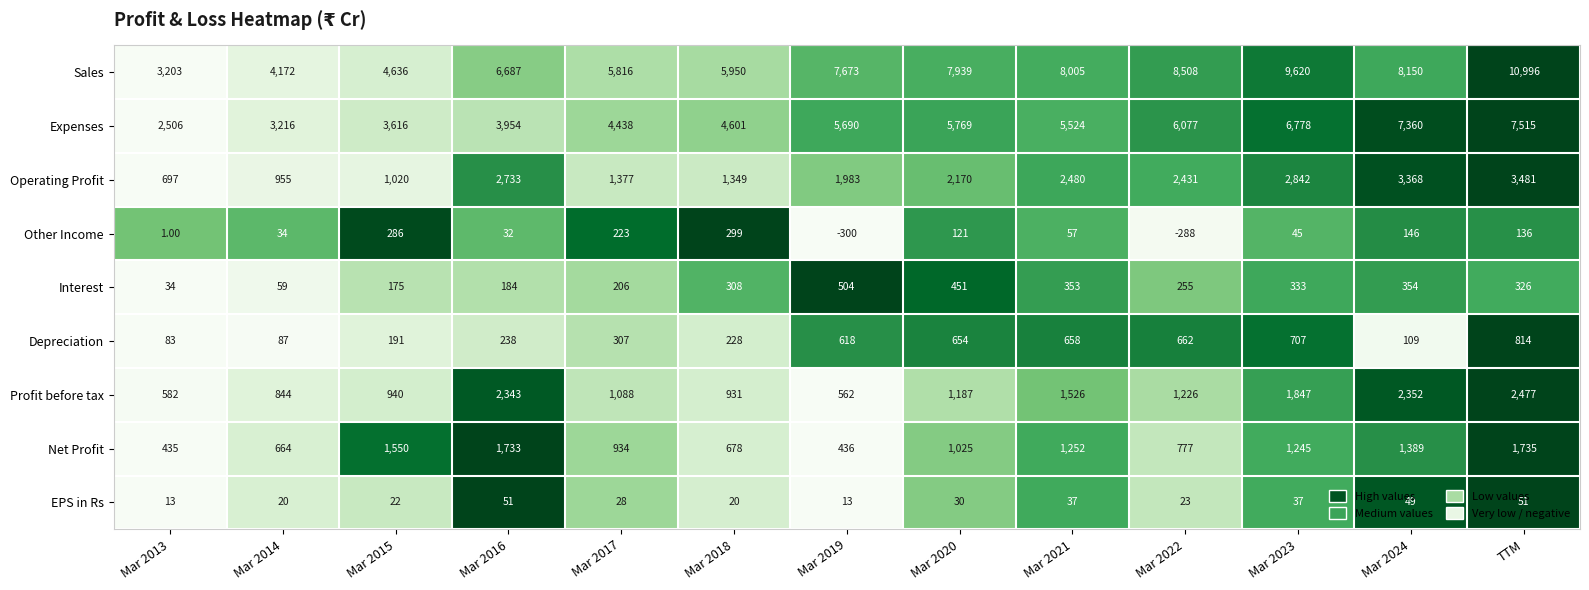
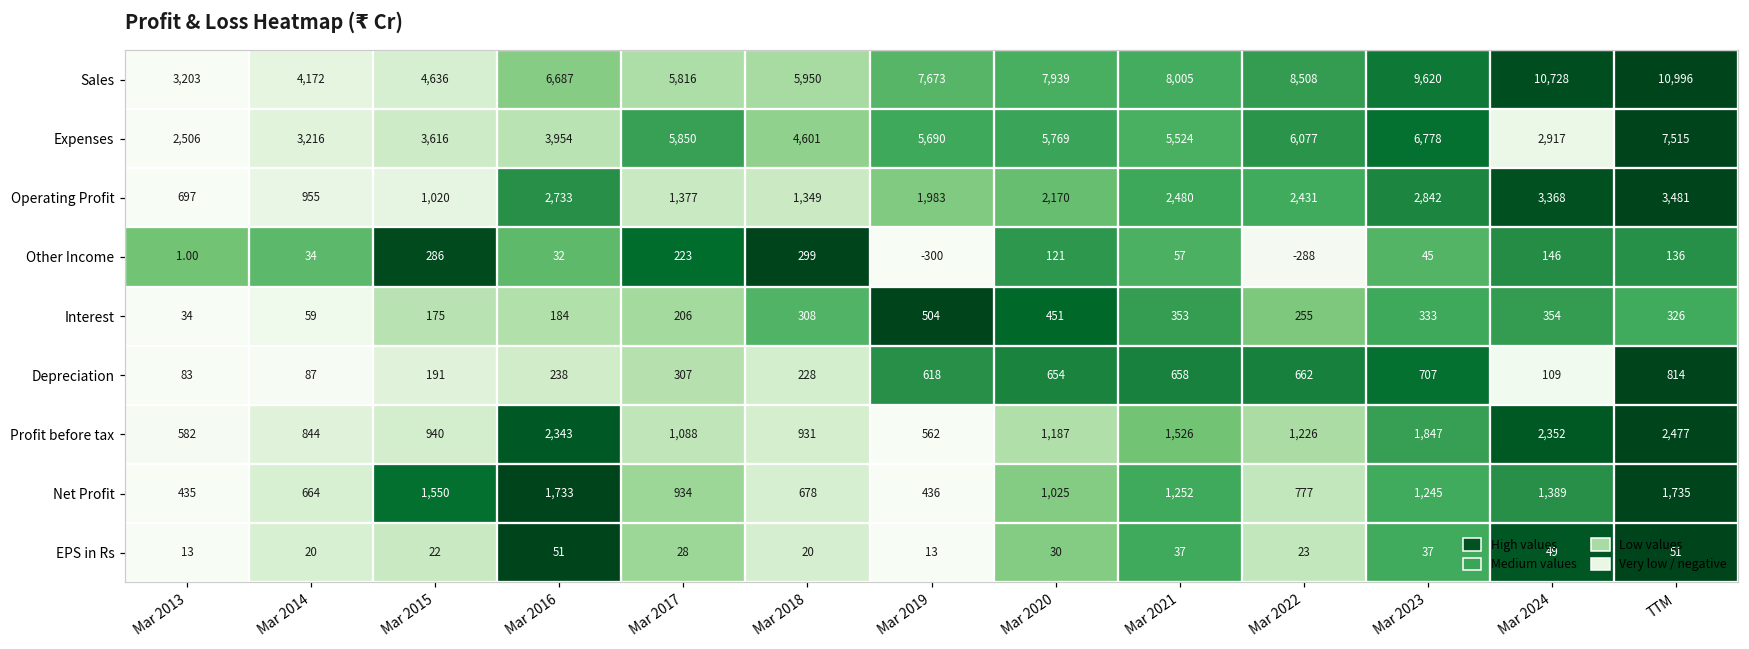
Sales, Mar 2024: 8,150 -> 10,728
Expenses, Mar 2017: 4,438 -> 5,850
Expenses, Mar 2024: 7,360 -> 2,917
